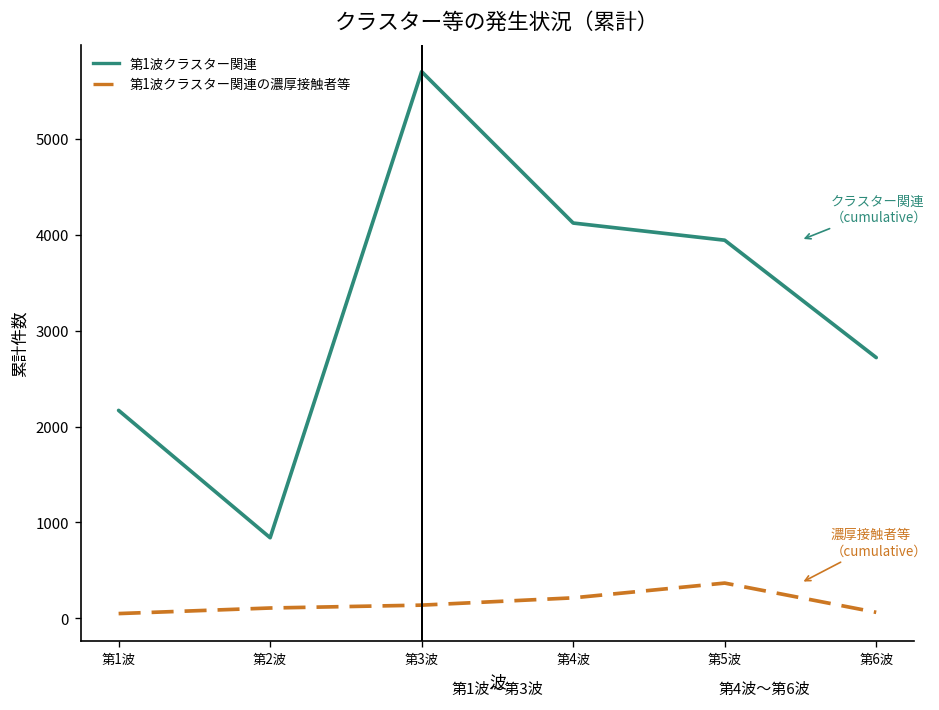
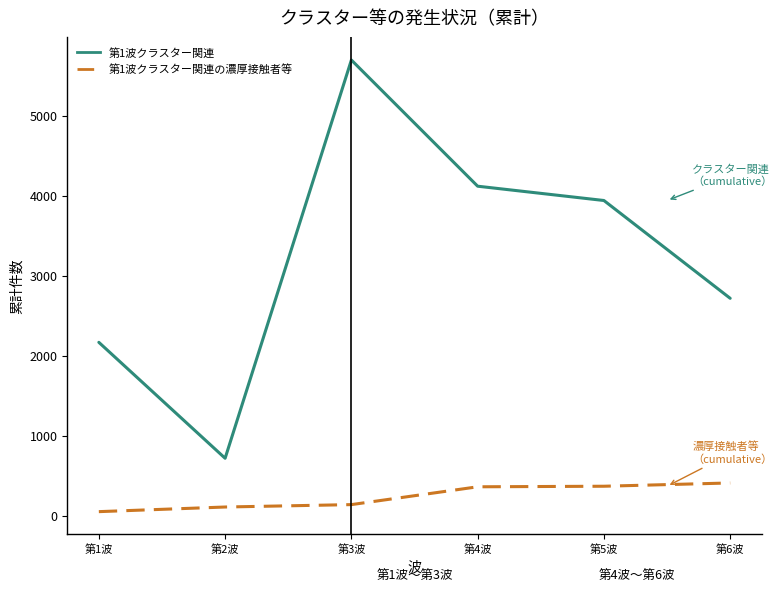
第1波クラスター関連, 第2波: 800 -> 700
第1波クラスター関連の濃厚接触者等, 第4波: 200 -> 400
第1波クラスター関連の濃厚接触者等, 第6波: 100 -> 400
